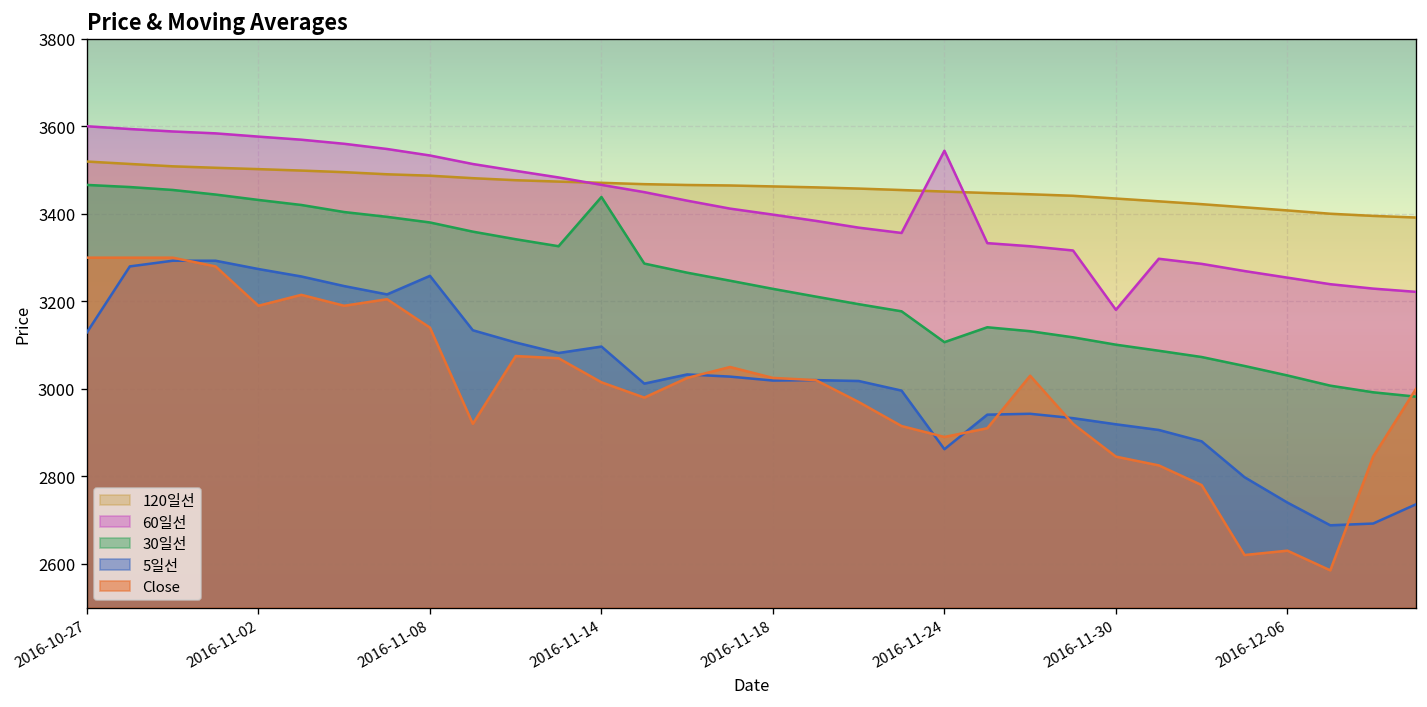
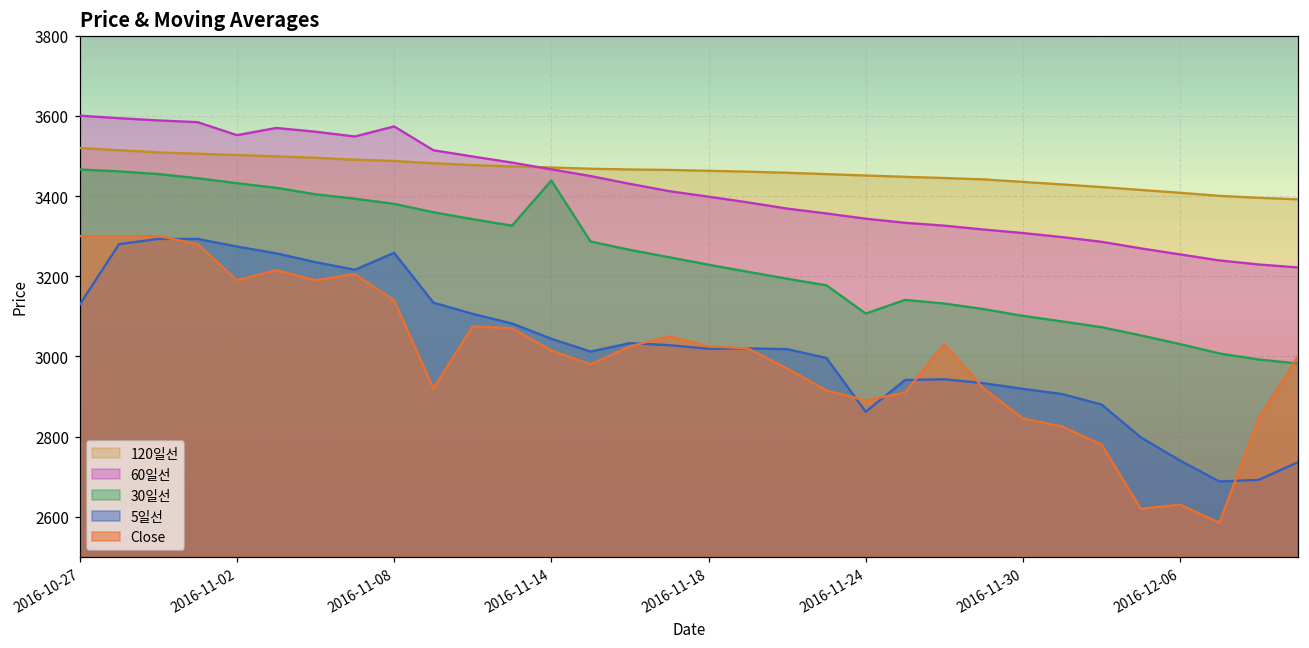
60일선, 2016-11-02: 3580 -> 3550
60일선, 2016-11-08: 3530 -> 3570
5일선, 2016-11-14: 3100 -> 3040
60일선, 2016-11-24: 3540 -> 3340
60일선, 2016-11-30: 3180 -> 3310
